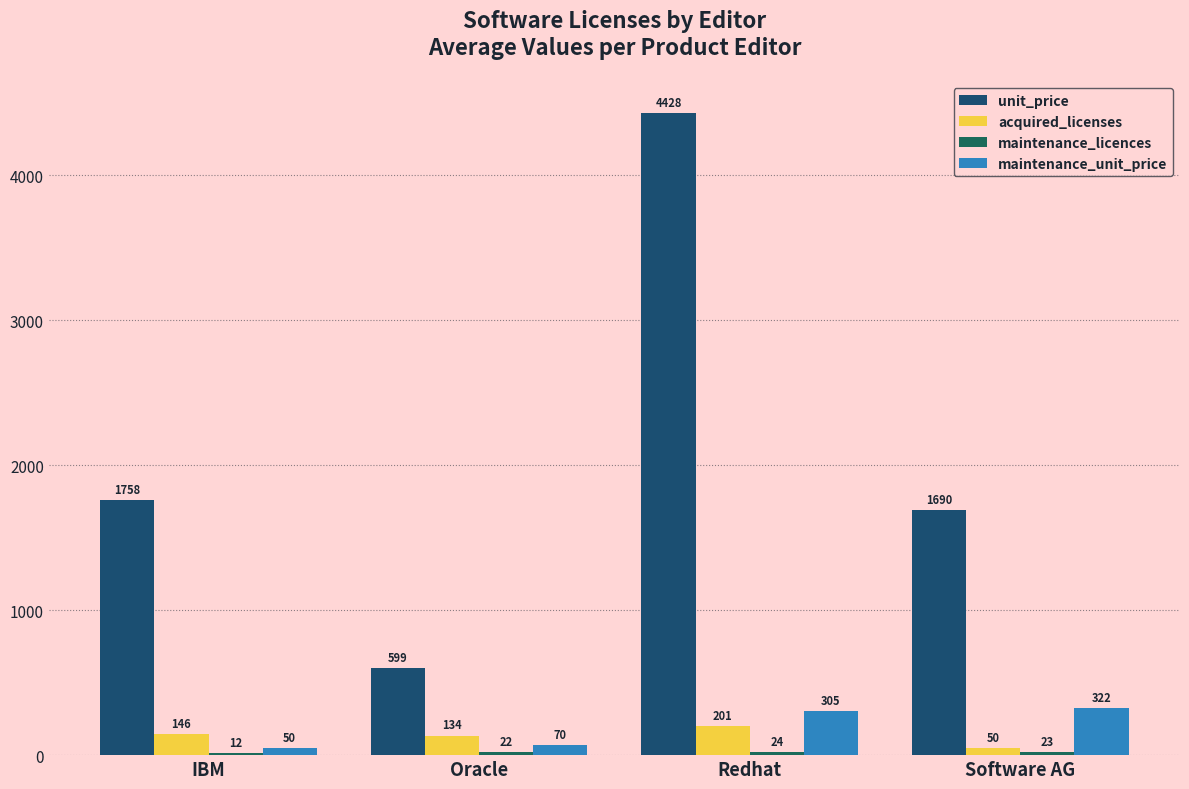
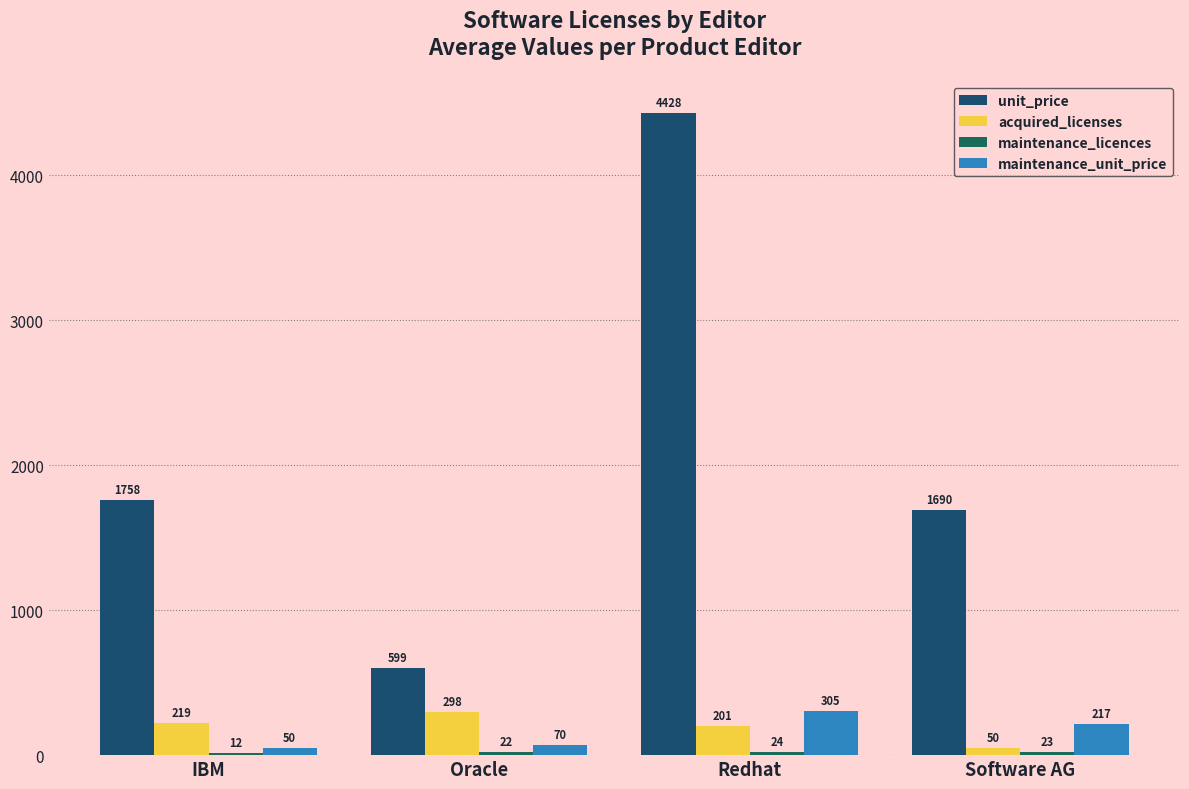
acquired_licenses, IBM: 146 -> 219
acquired_licenses, Oracle: 134 -> 298
maintenance_unit_price, Software AG: 322 -> 217
